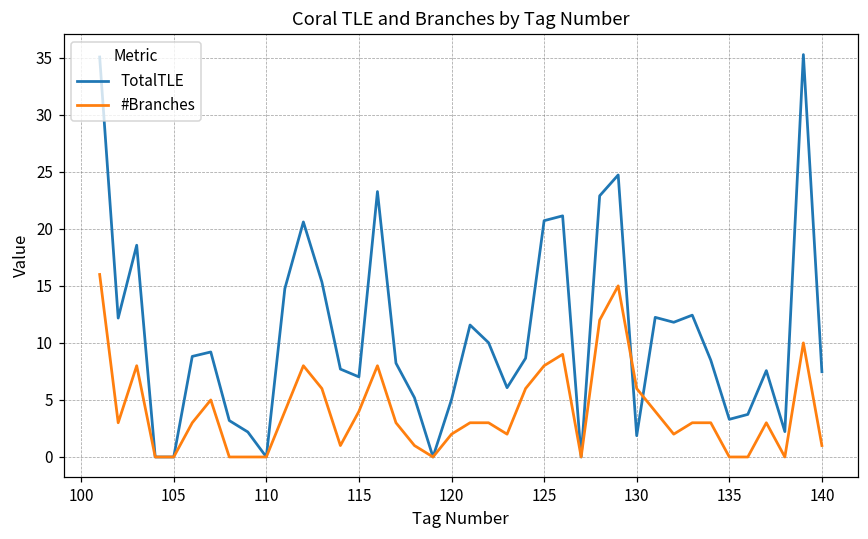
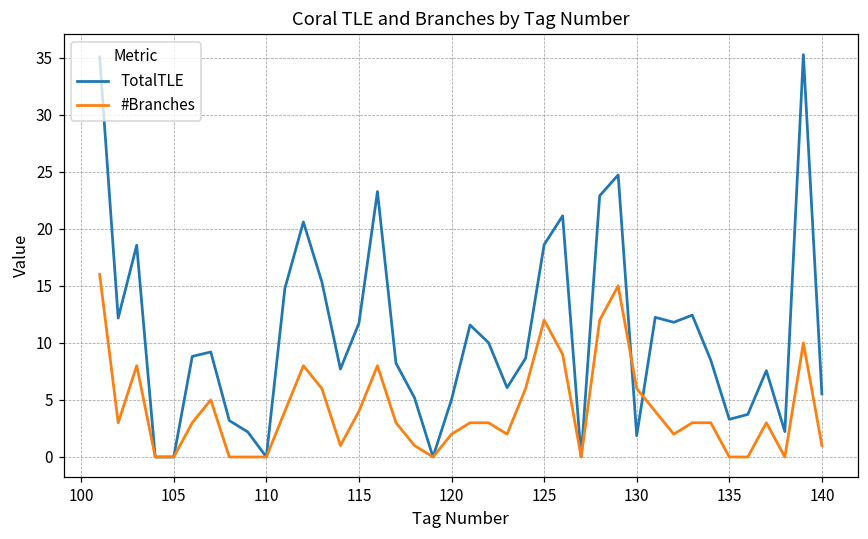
TotalTLE, 115: 7.0 -> 11.7
TotalTLE, 125: 20.7 -> 18.6
#Branches, 125: 8 -> 12
TotalTLE, 140: 7.5 -> 5.5
